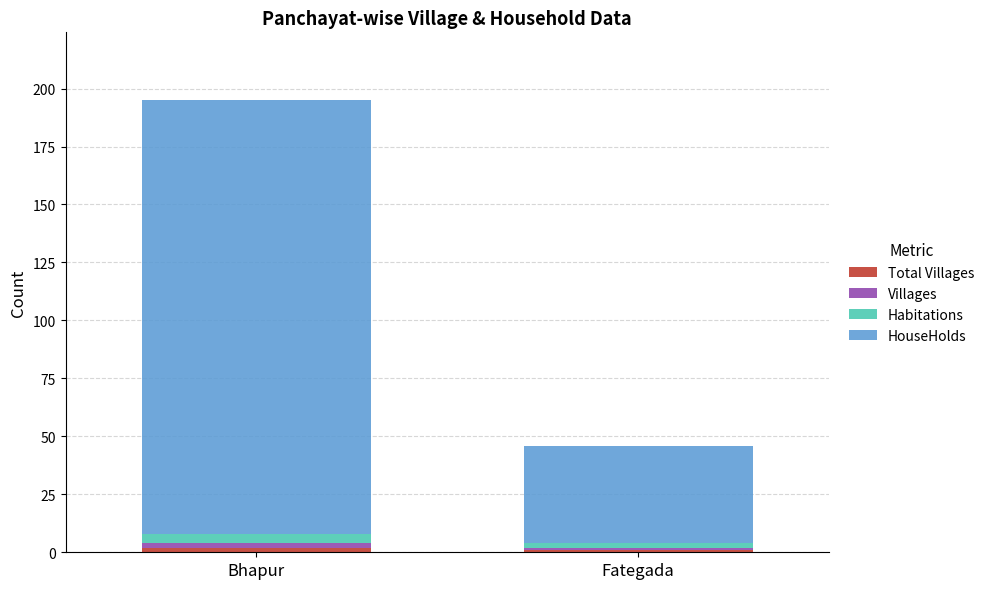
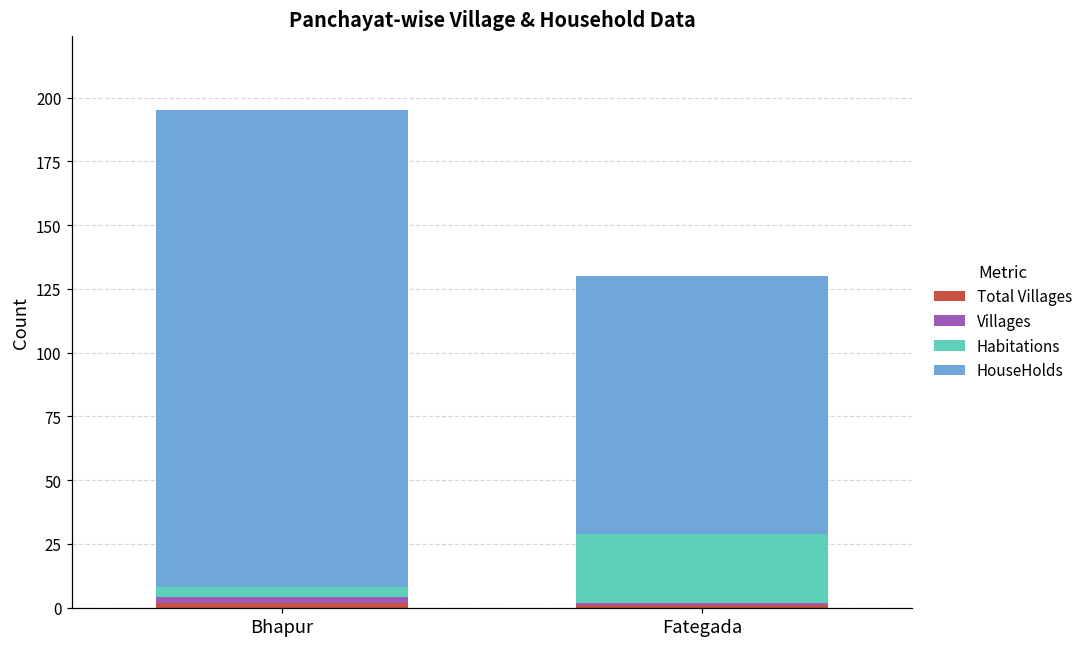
Habitations, Fategada: 2 -> 27
HouseHolds, Fategada: 42 -> 101
